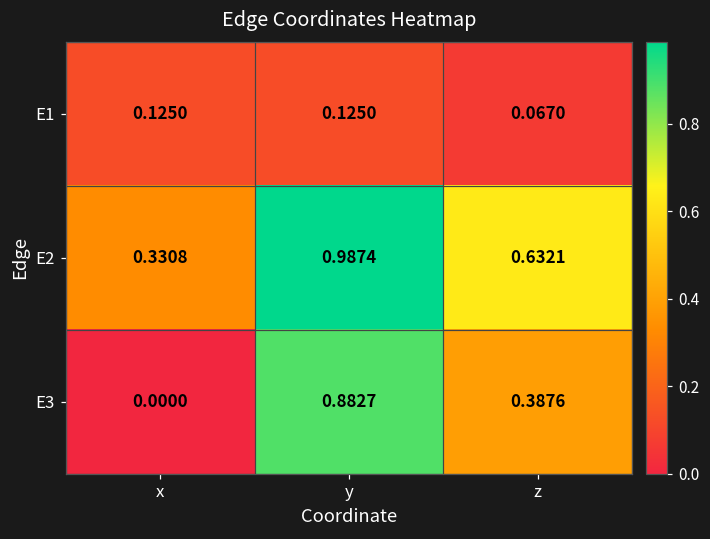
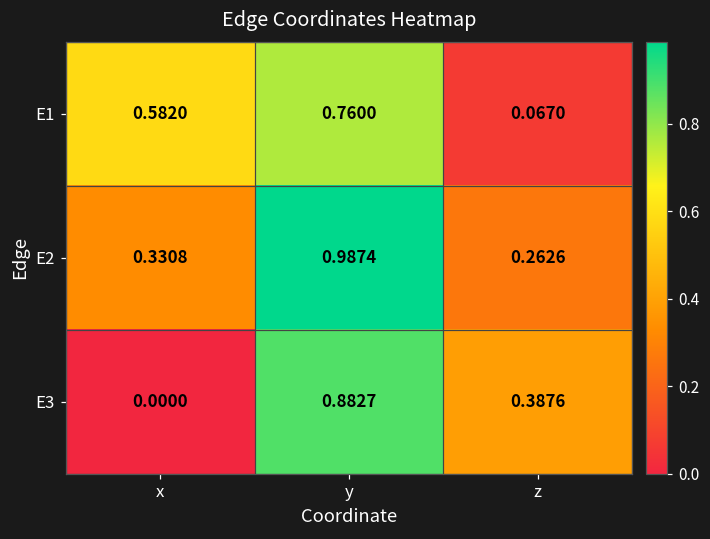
E1, x: 0.1250 -> 0.5820
E1, y: 0.1250 -> 0.7600
E2, z: 0.6321 -> 0.2626
